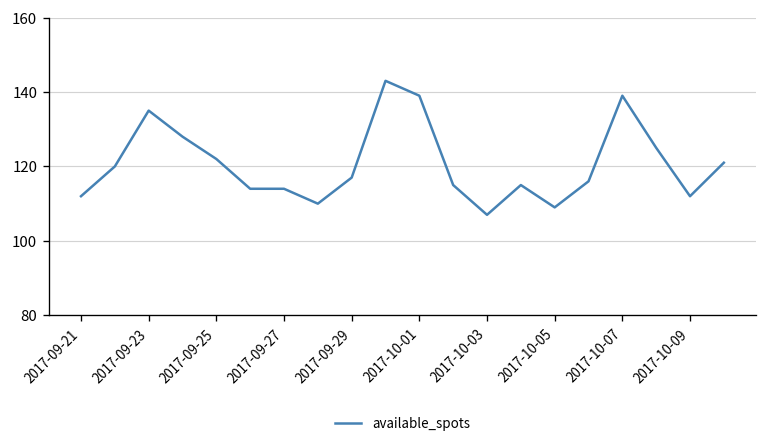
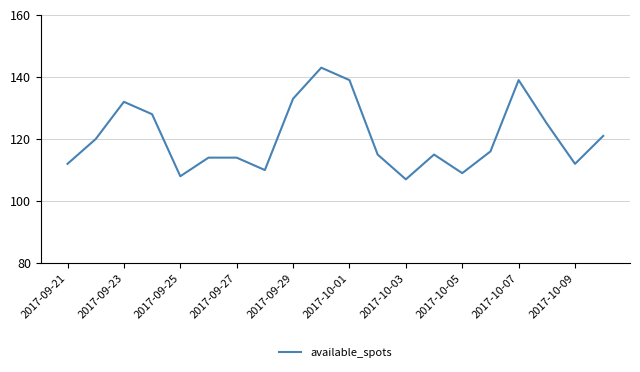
2017-09-23: 135 -> 132
2017-09-25: 122 -> 108
2017-09-29: 117 -> 133
